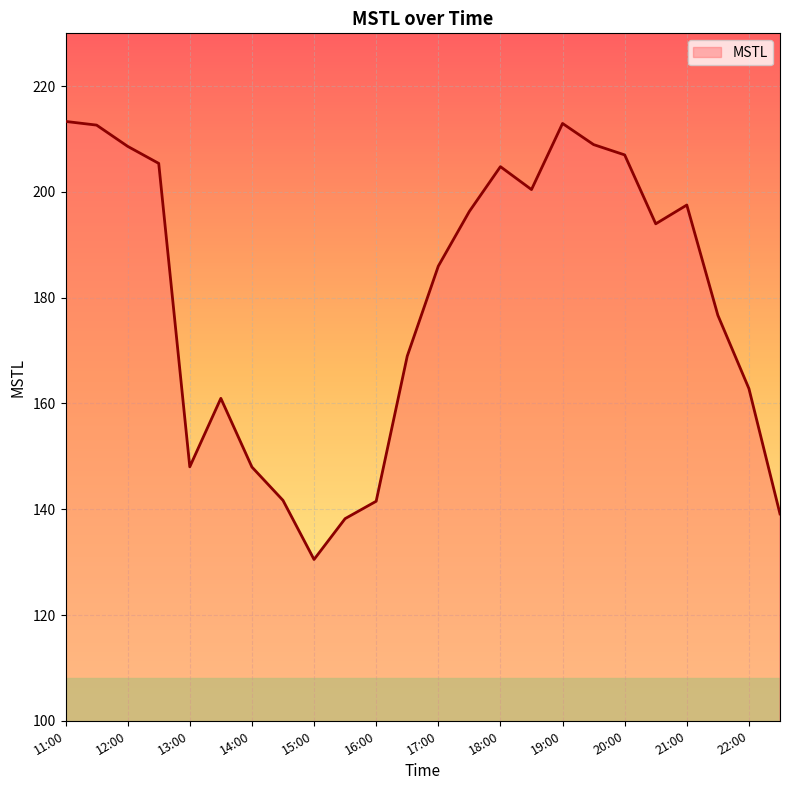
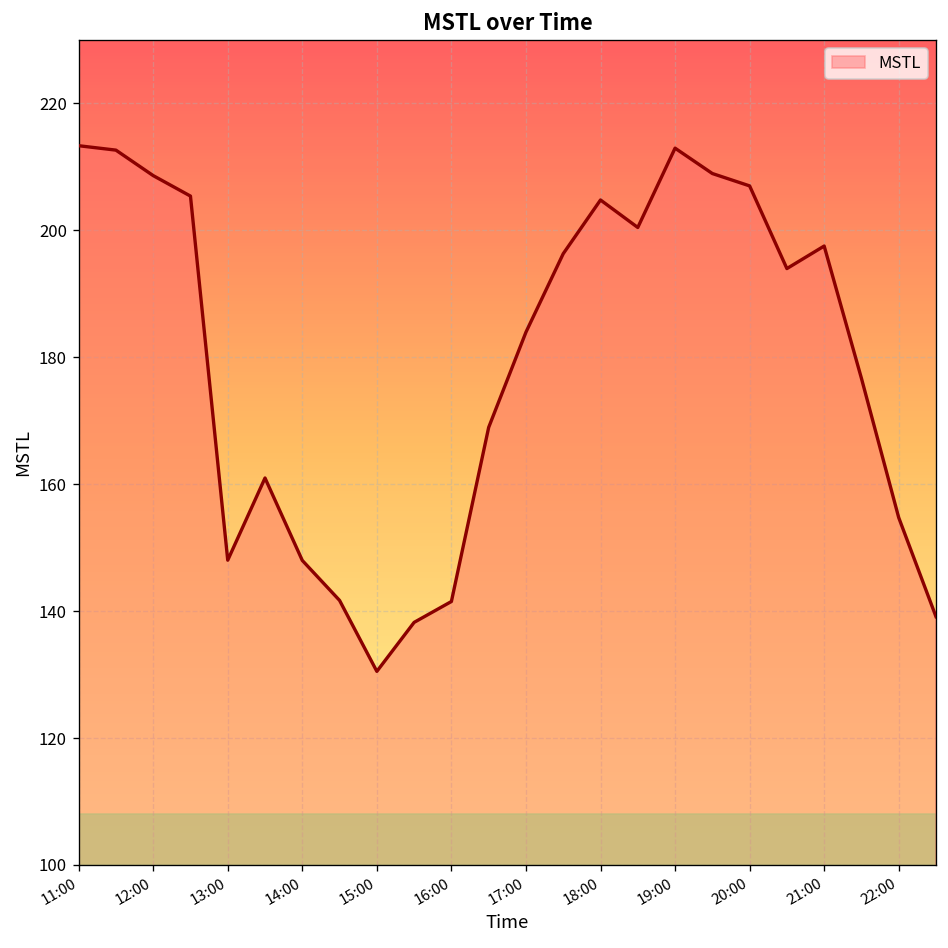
17:00: 186 -> 184
22:00: 163 -> 155
